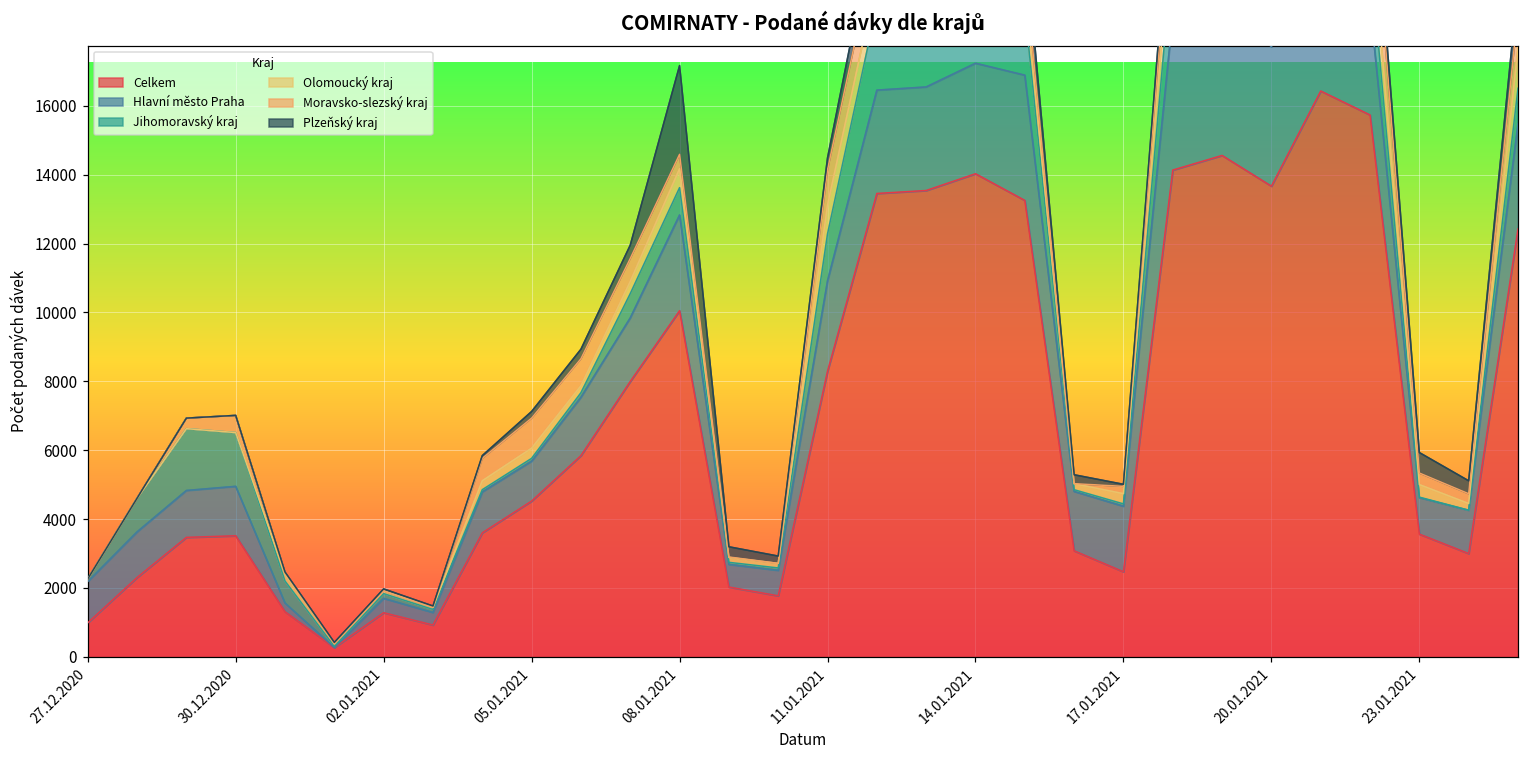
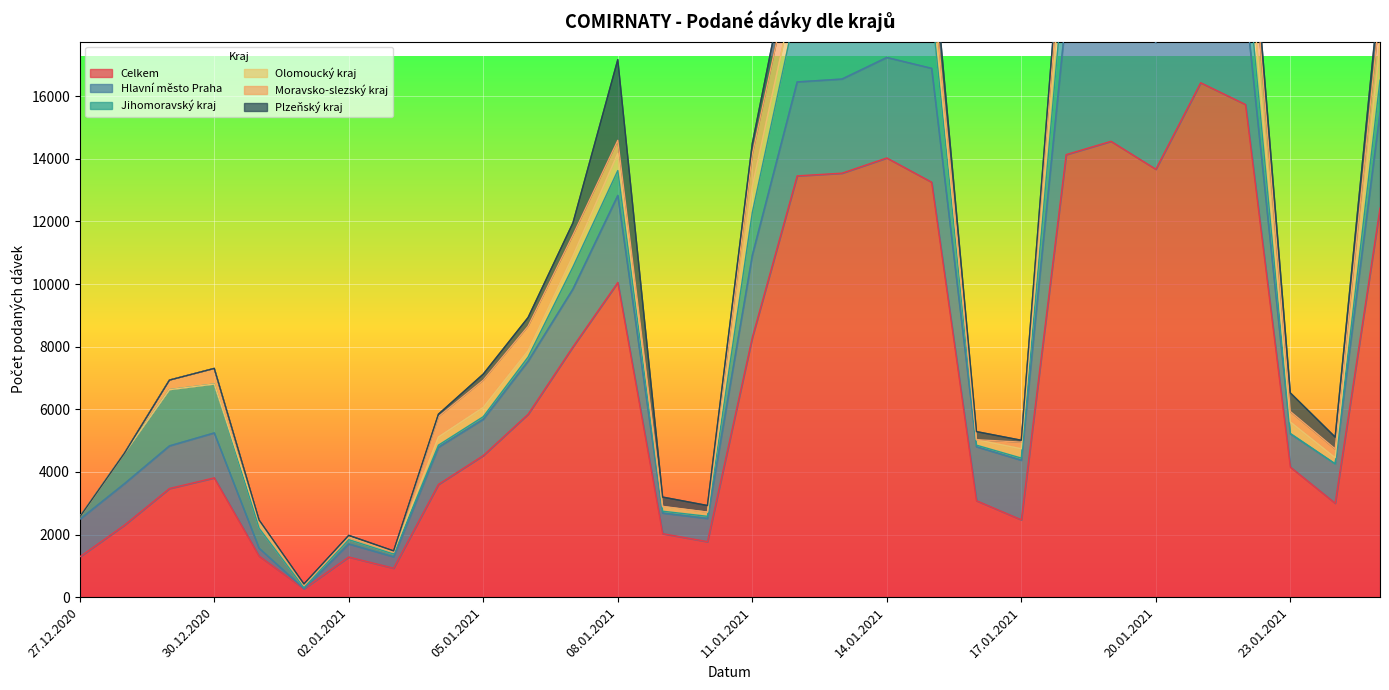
Celkem, 27.12.2020: 1000 -> 1300
Celkem, 30.12.2020: 3500 -> 3800
Celkem, 23.01.2021: 3600 -> 4200
